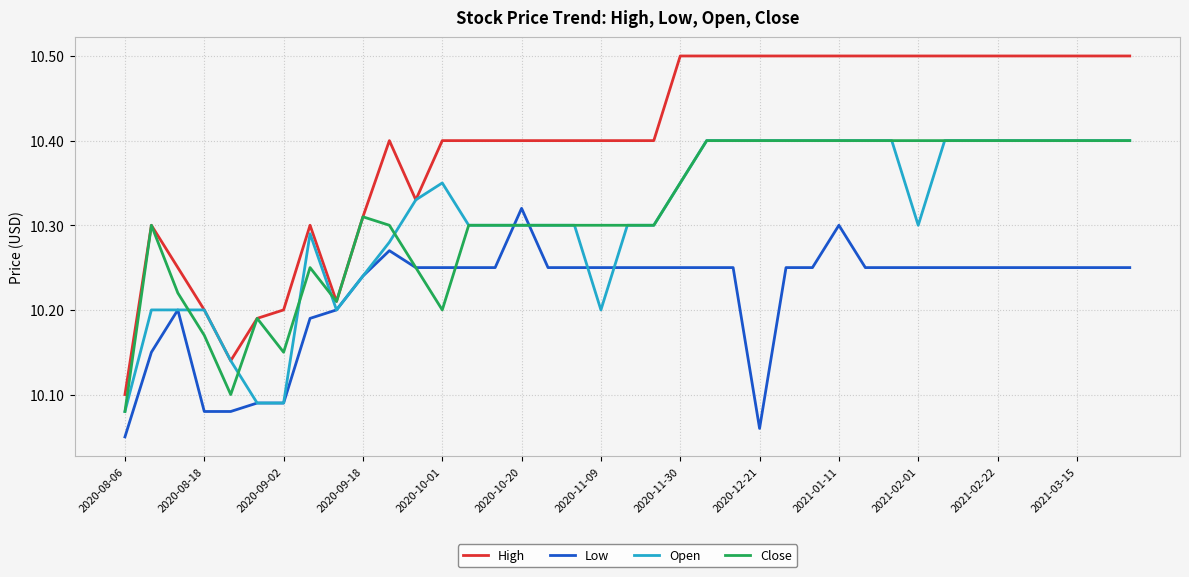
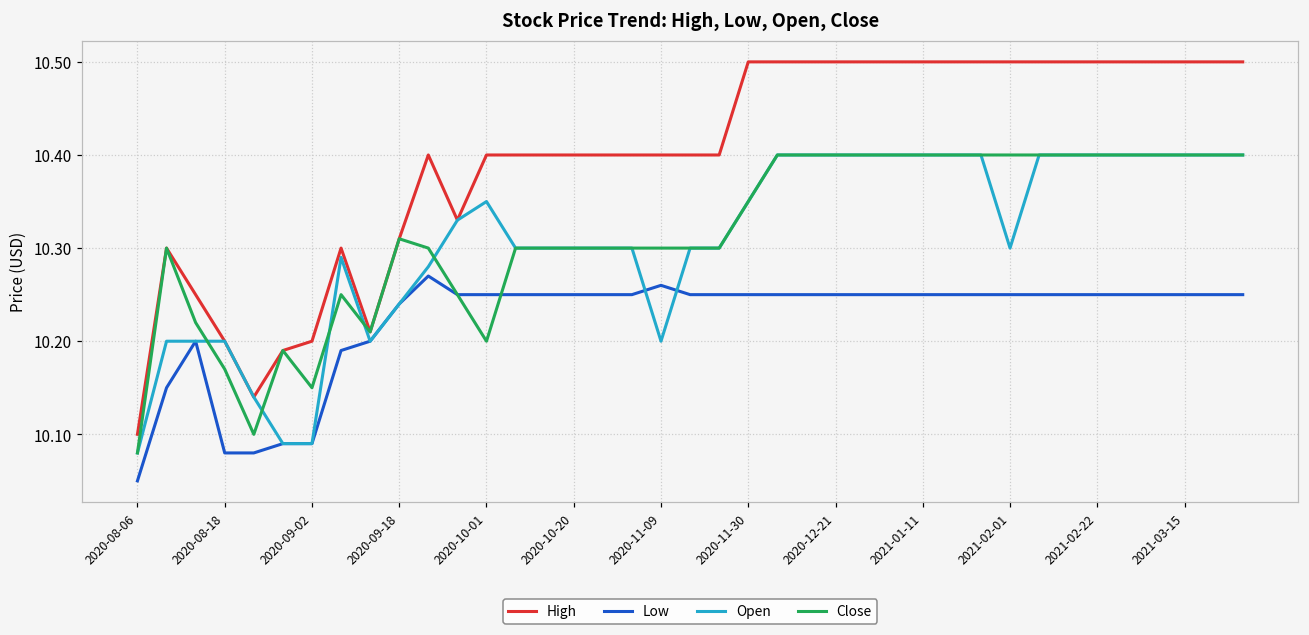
Low, 2020-10-20: 10.32 -> 10.25
Low, 2020-11-09: 10.25 -> 10.26
Low, 2020-12-21: 10.06 -> 10.25
Low, 2021-01-11: 10.30 -> 10.25
